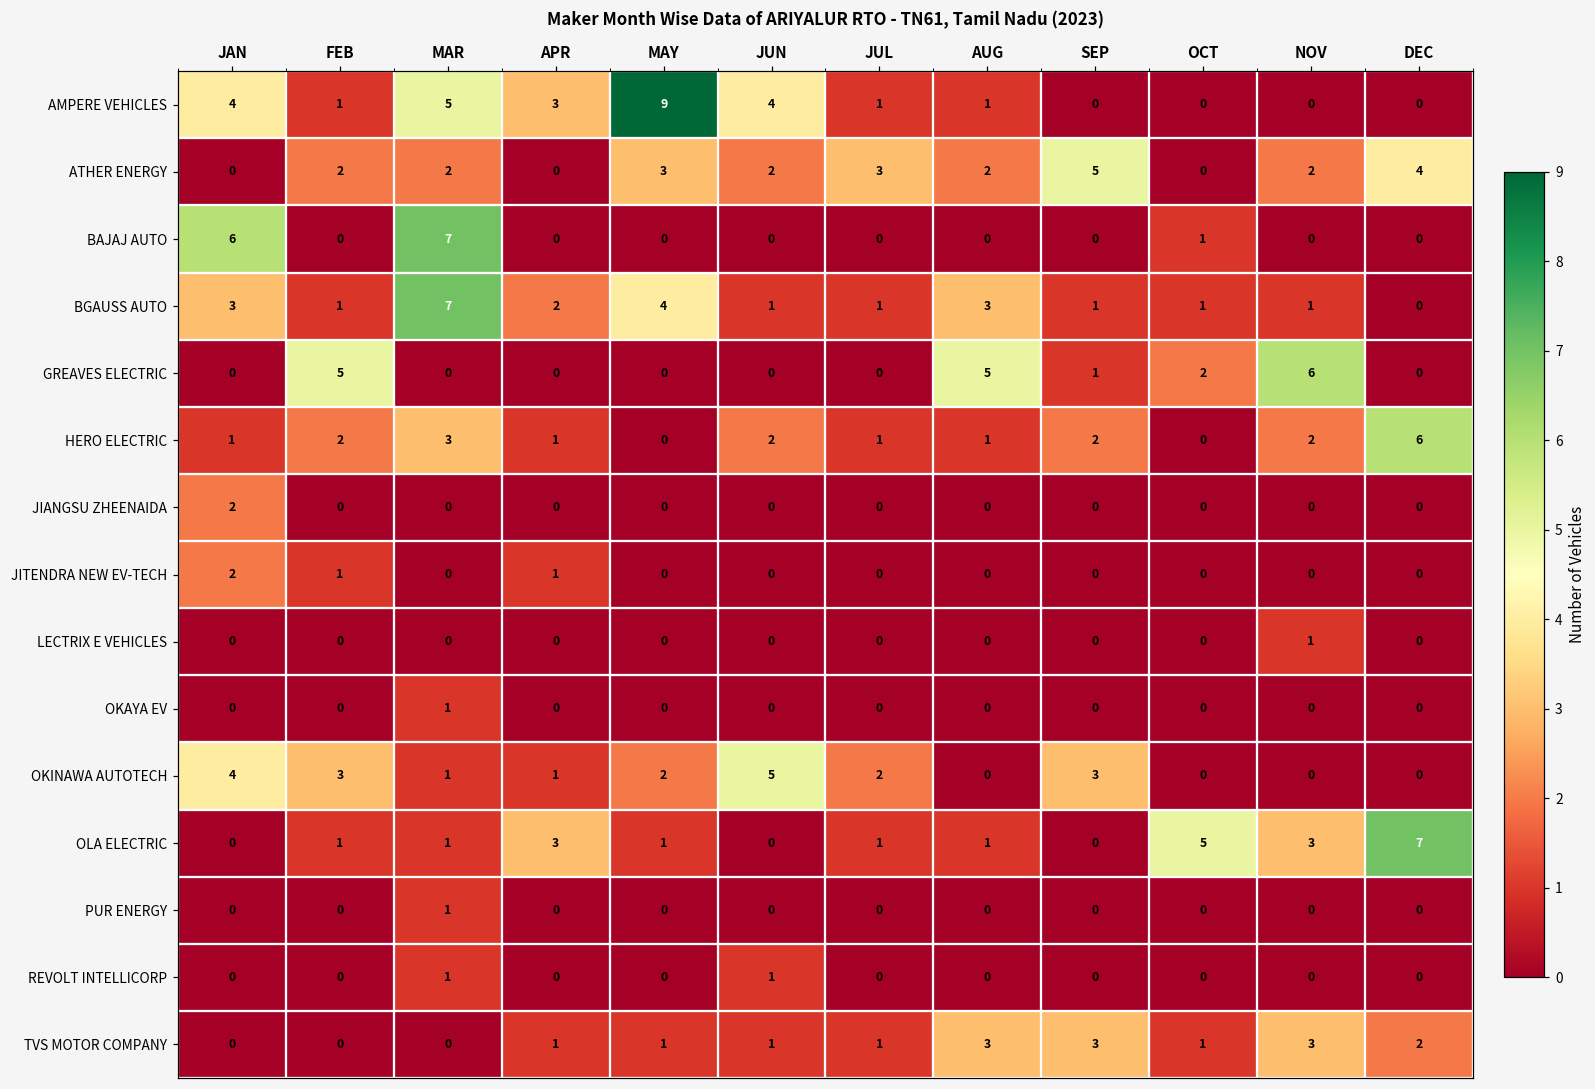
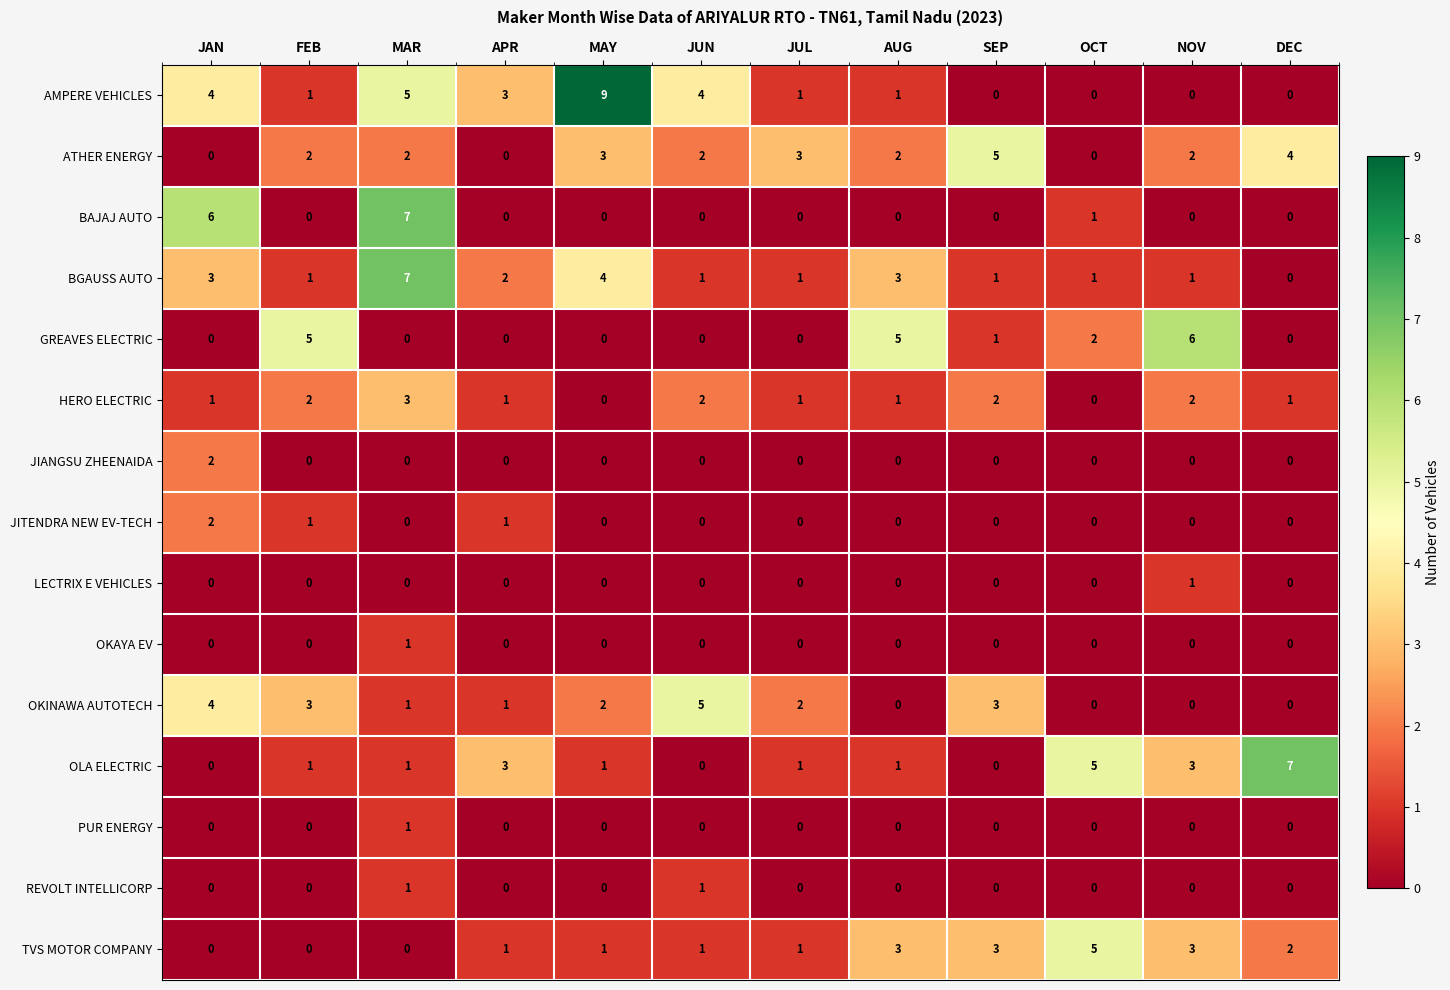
HERO ELECTRIC, DEC: 6 -> 1
TVS MOTOR COMPANY, OCT: 1 -> 5
